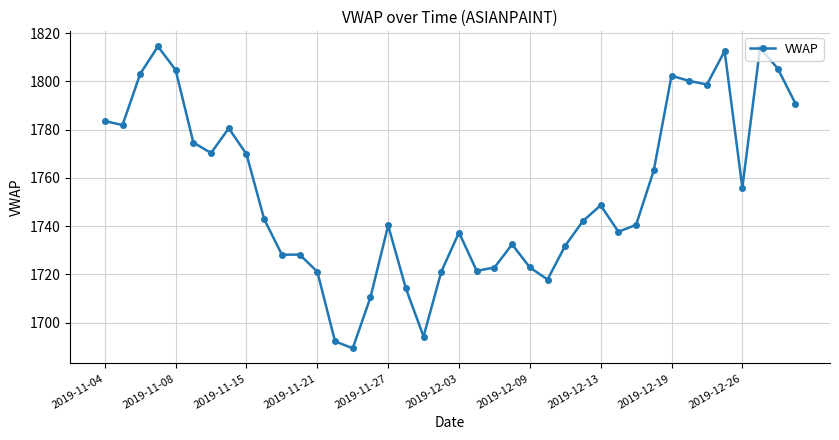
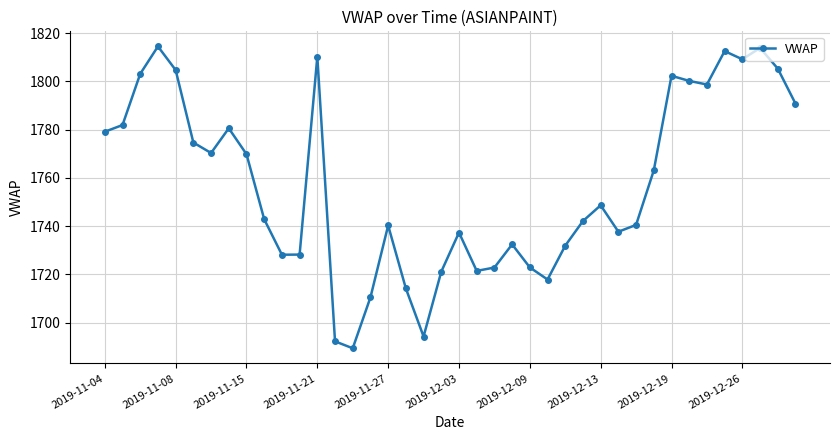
2019-11-04: 1784 -> 1779
2019-11-21: 1721 -> 1810
2019-12-26: 1756 -> 1809
